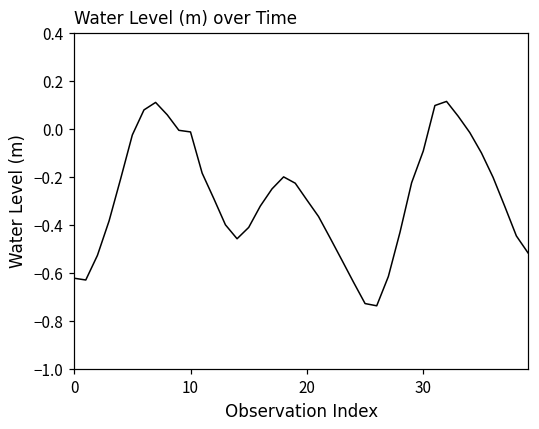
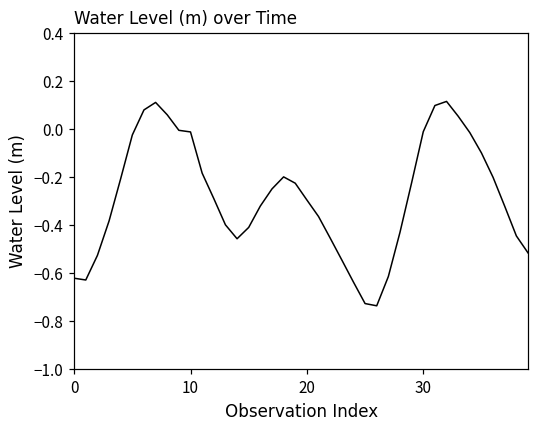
30: -0.09 -> -0.01
